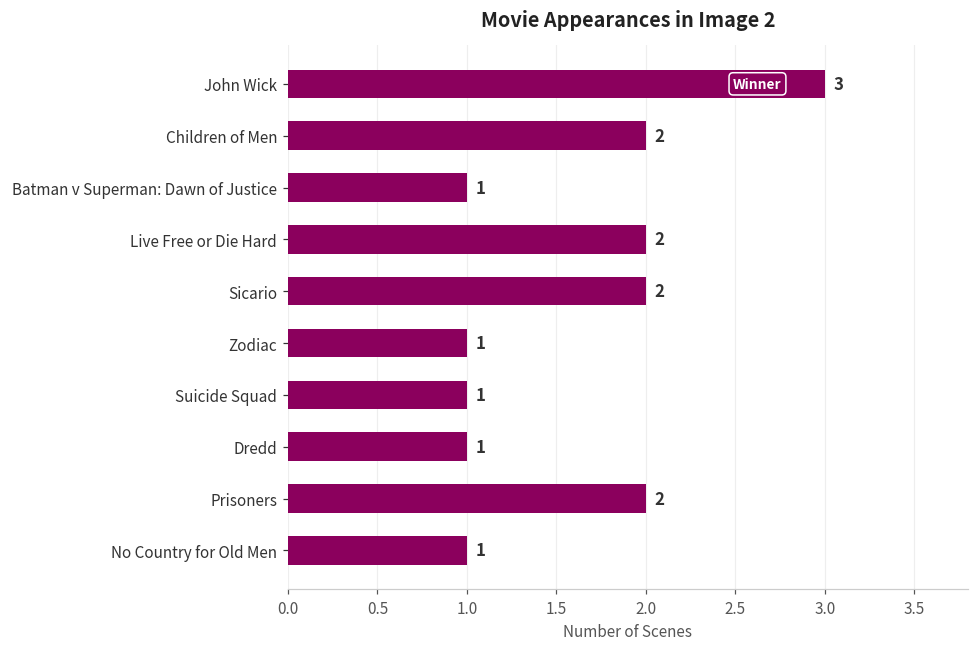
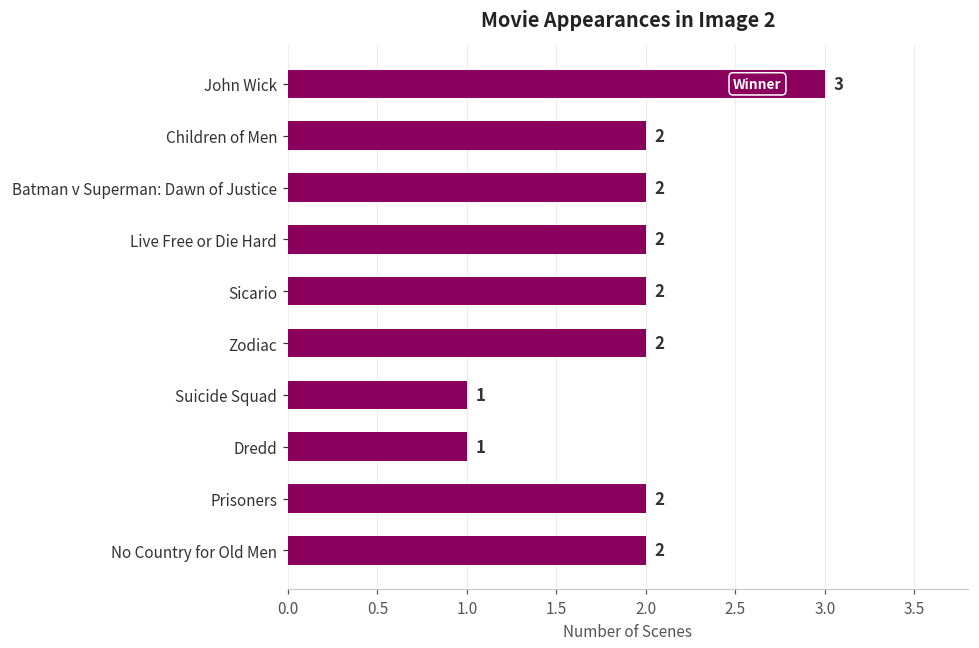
Batman v Superman: Dawn of Justice: 1 -> 2
Zodiac: 1 -> 2
No Country for Old Men: 1 -> 2
